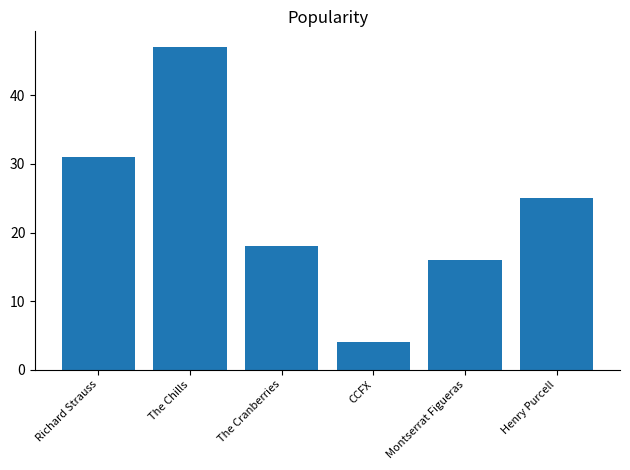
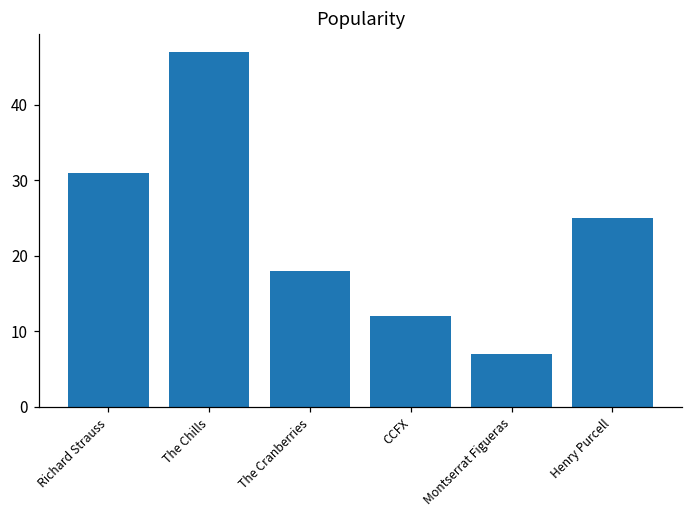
CCFX: 4 -> 12
Montserrat Figueras: 16 -> 7
